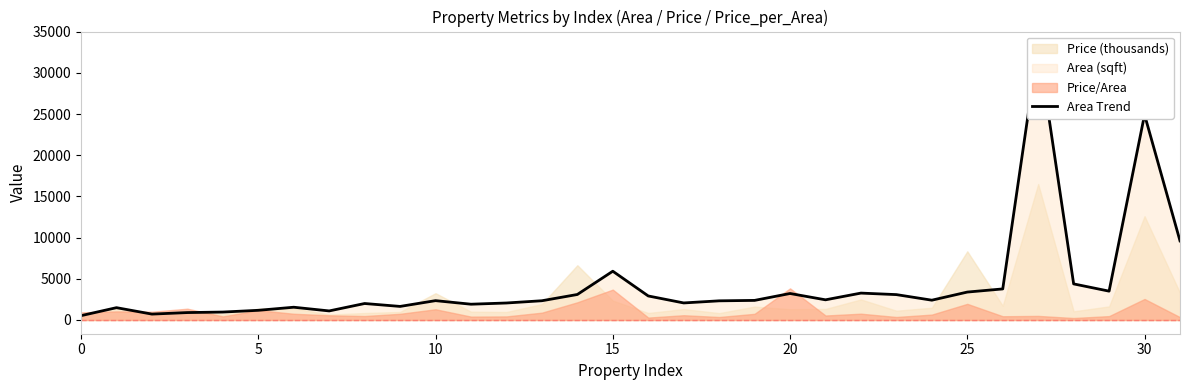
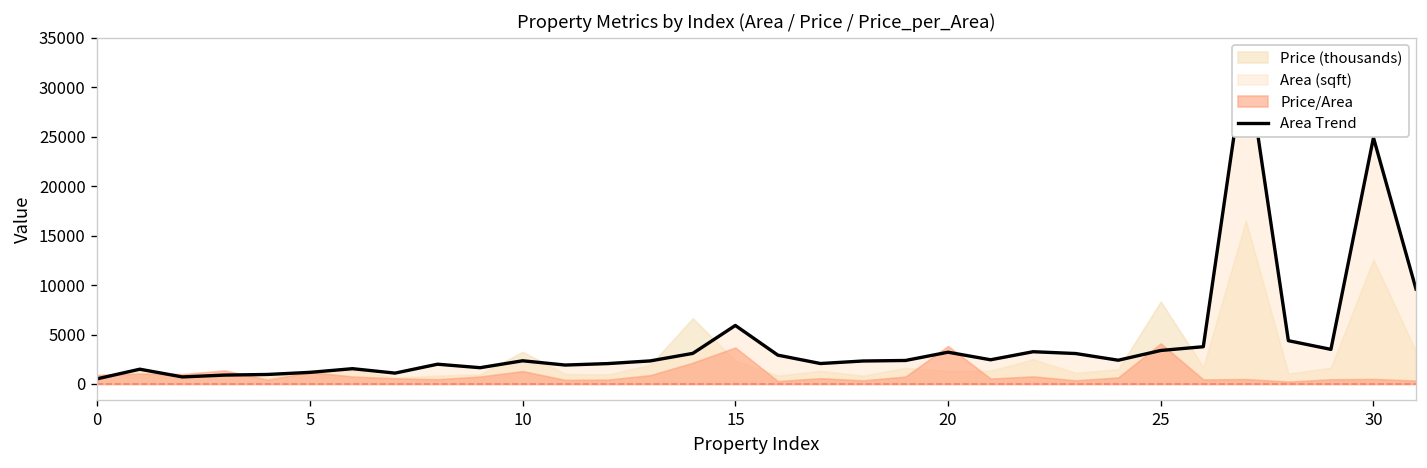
Price/Area, 25: 2000 -> 4000
Price/Area, 30: 3000 -> 1000
